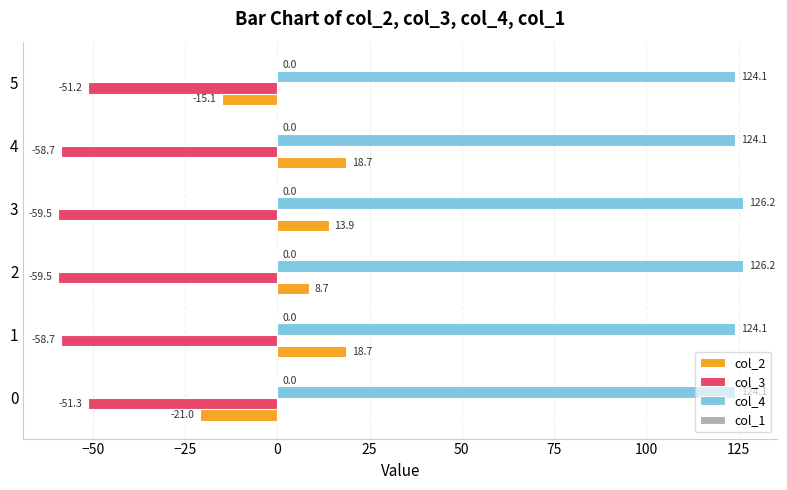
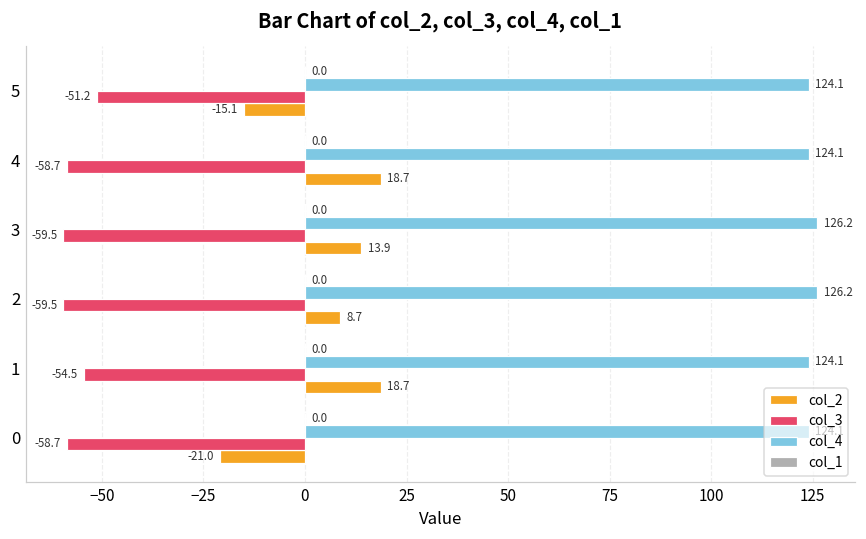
col_3, 1: -58.7 -> -54.5
col_3, 0: -51.3 -> -58.7
